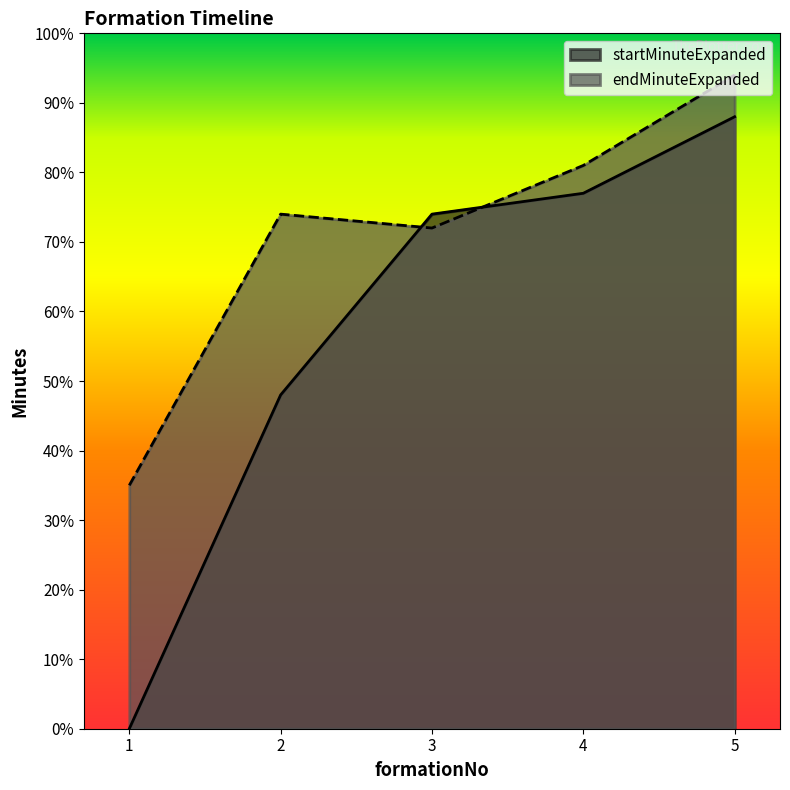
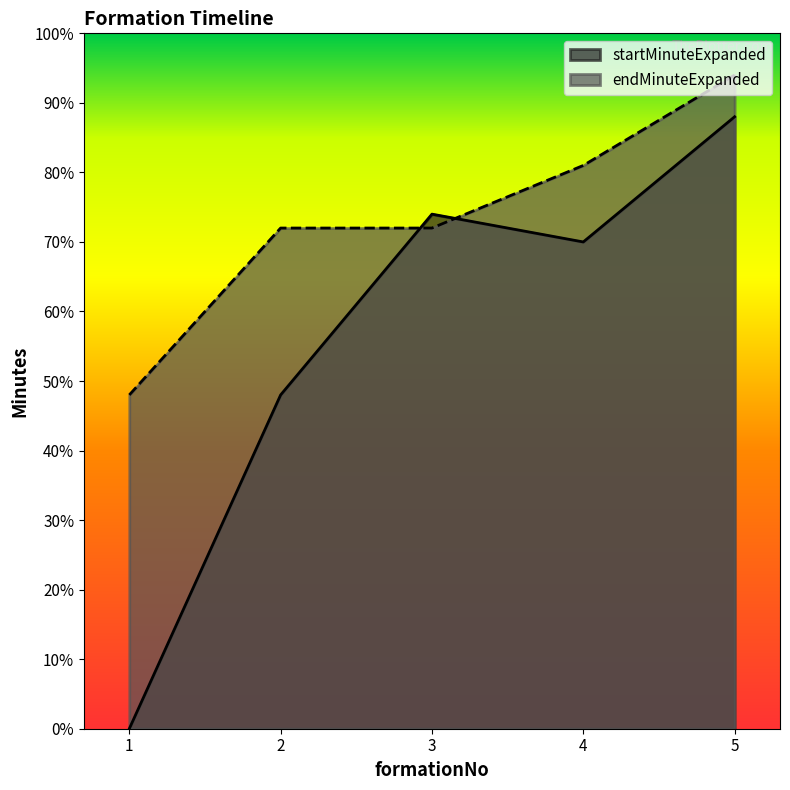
endMinuteExpanded, 1: 35% -> 48%
endMinuteExpanded, 2: 74% -> 72%
startMinuteExpanded, 4: 77% -> 70%
